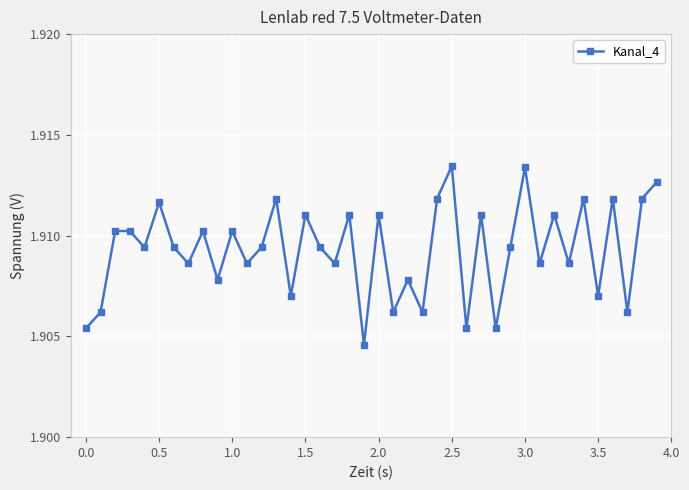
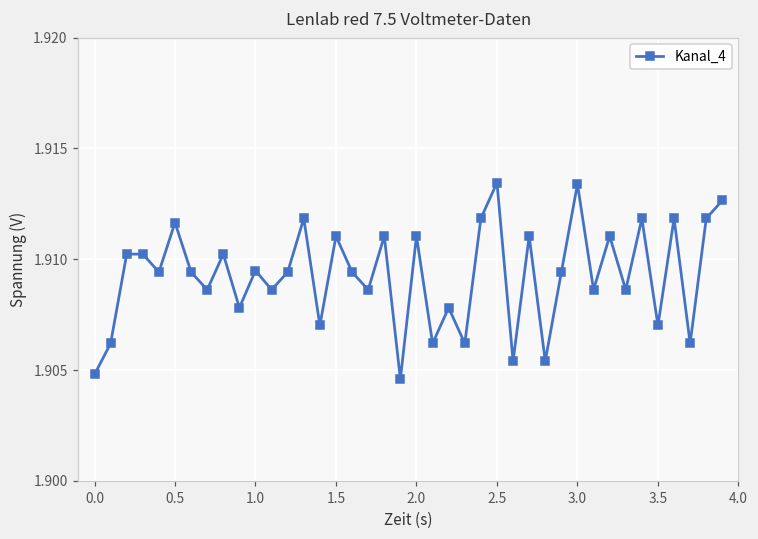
0.0: 1.9054 -> 1.9048
1.0: 1.9102 -> 1.9095
